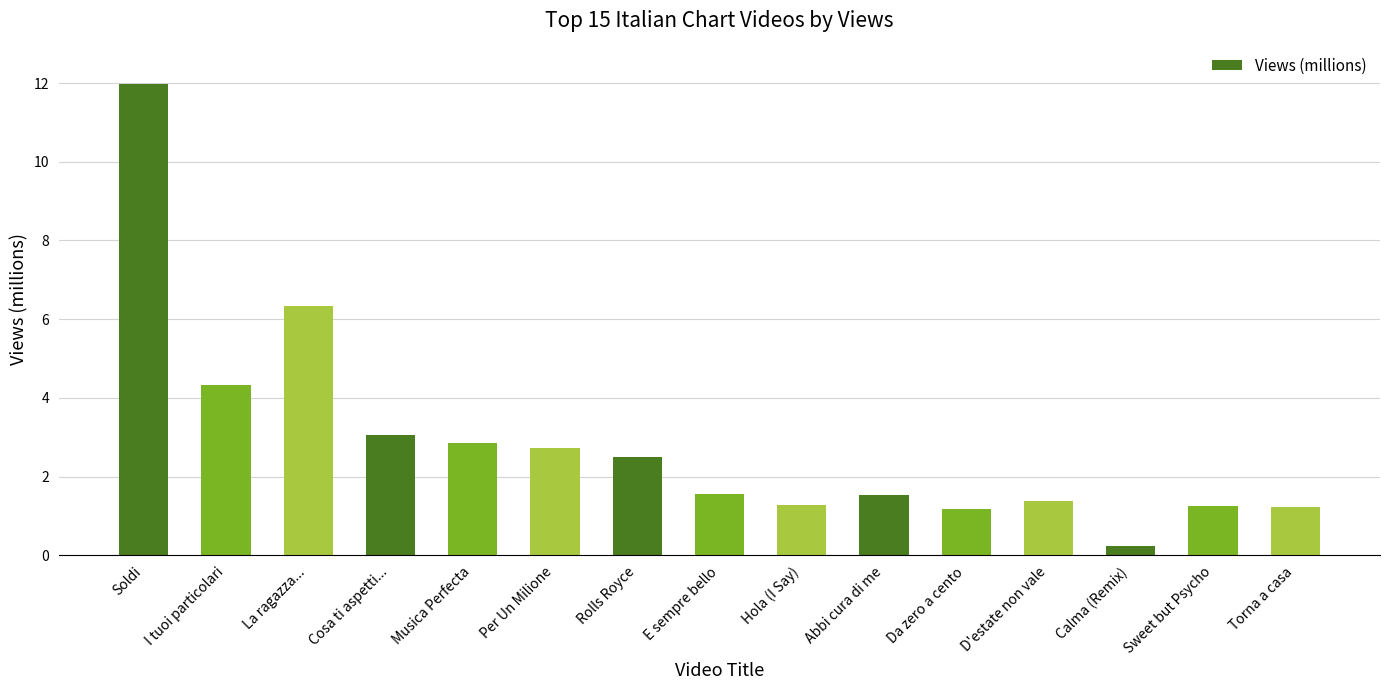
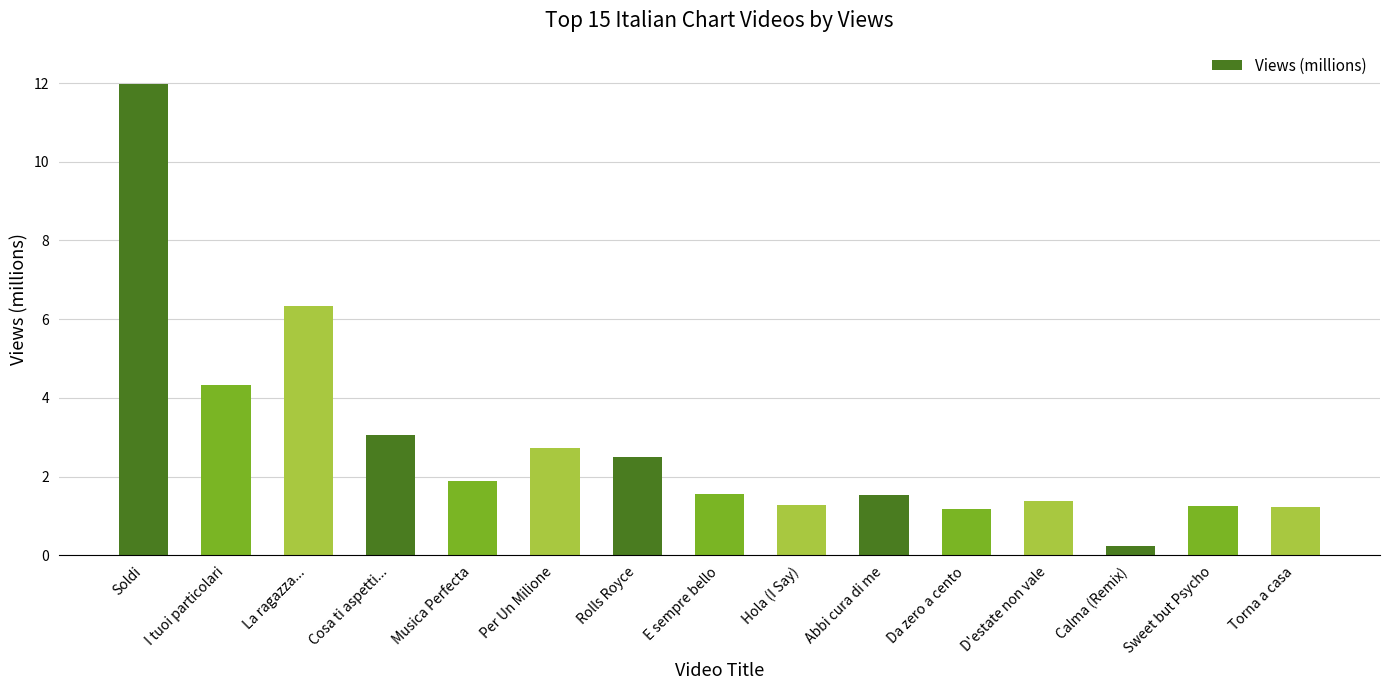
Musica Perfecta: 2.9 -> 1.9
